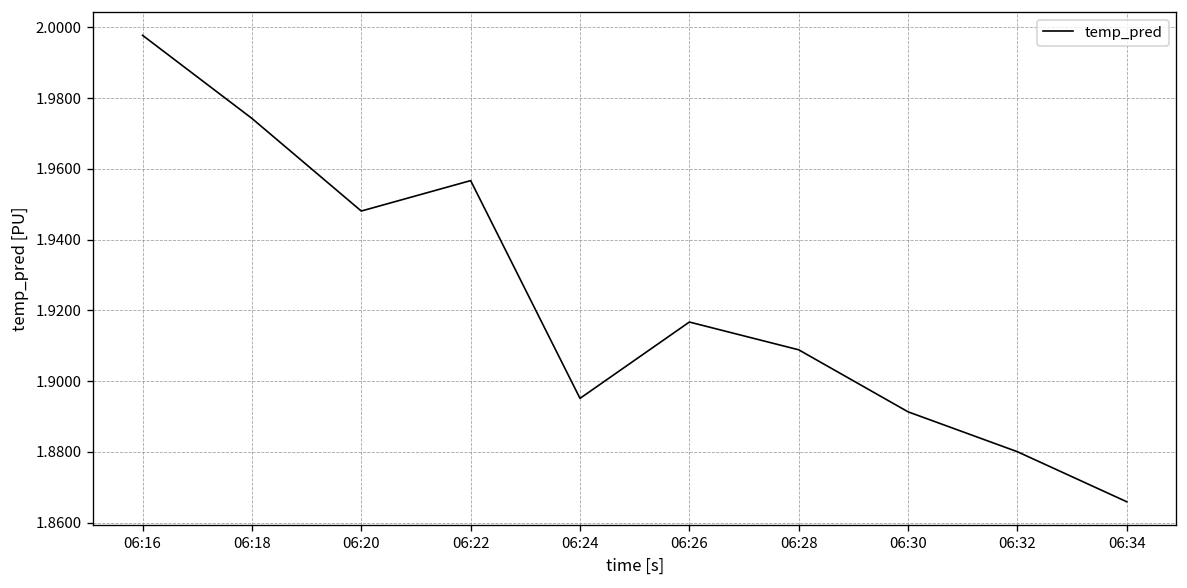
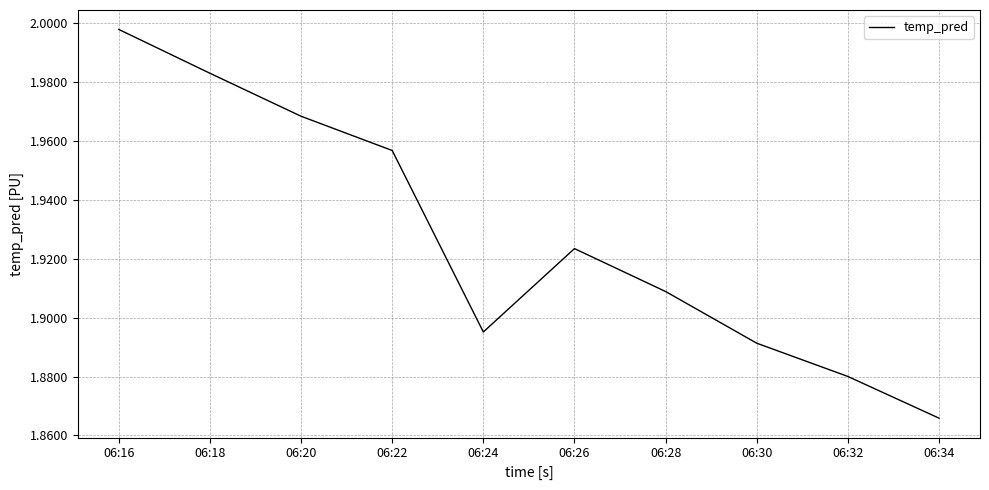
06:18: 1.974 -> 1.983
06:20: 1.948 -> 1.968
06:26: 1.917 -> 1.923
